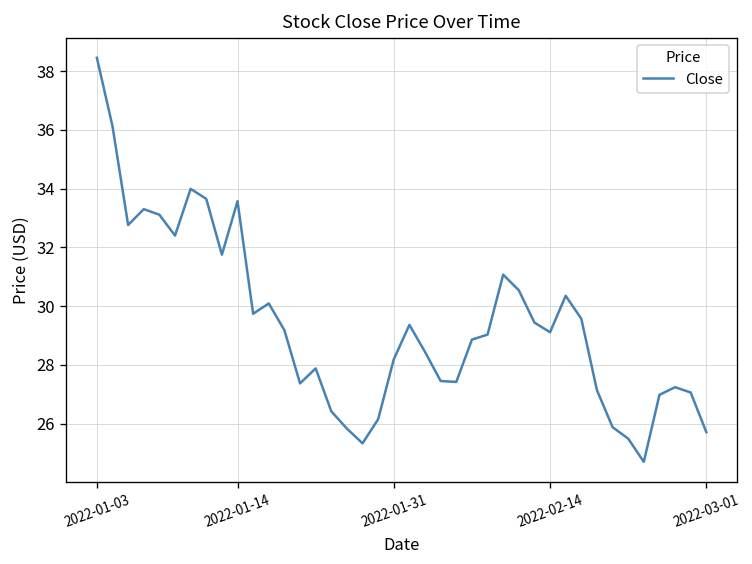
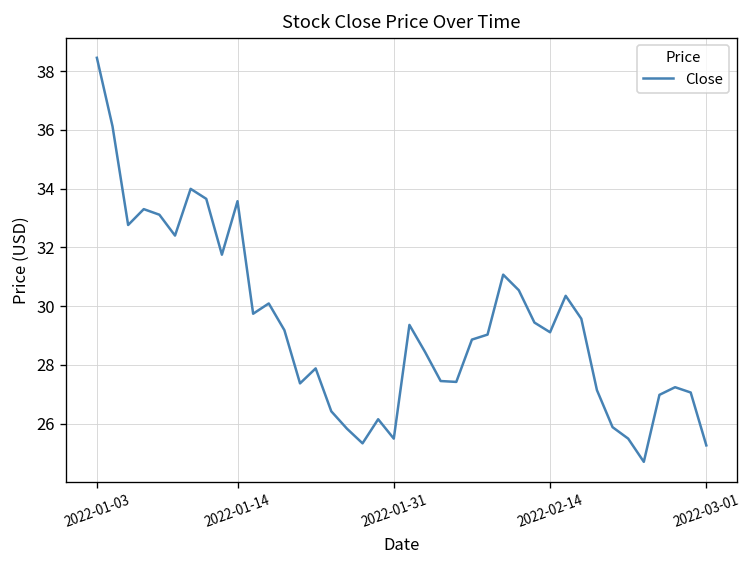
2022-01-31: 28.2 -> 25.5
2022-03-01: 25.7 -> 25.3
